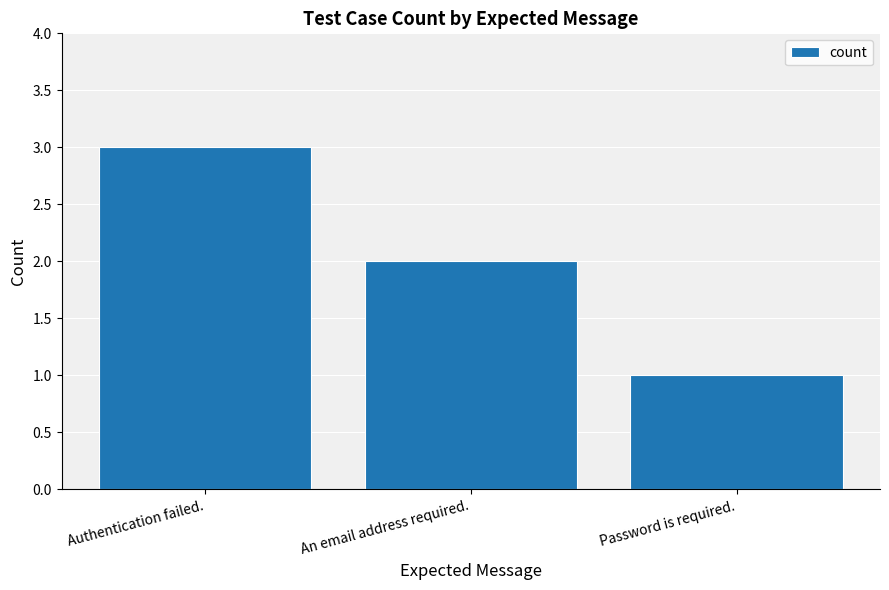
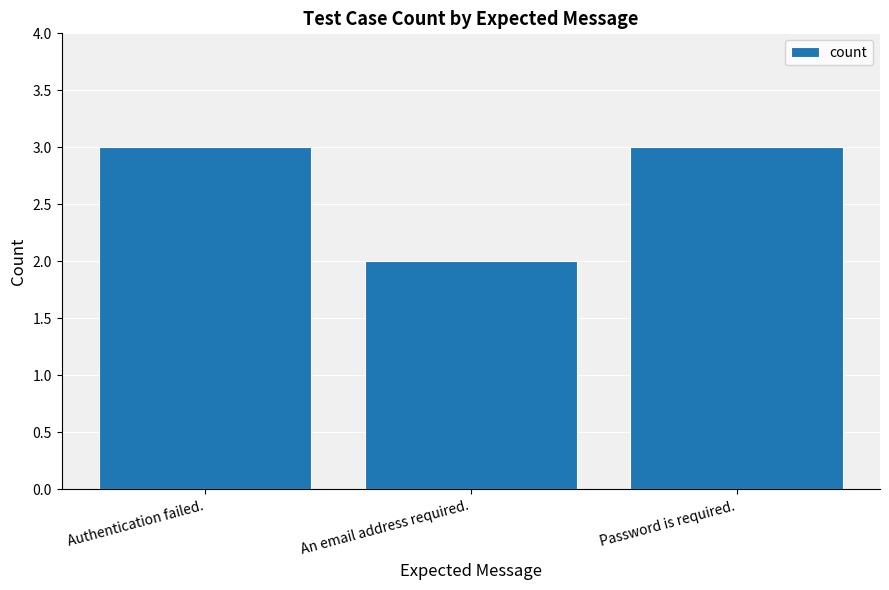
Password is required.: 1 -> 3
